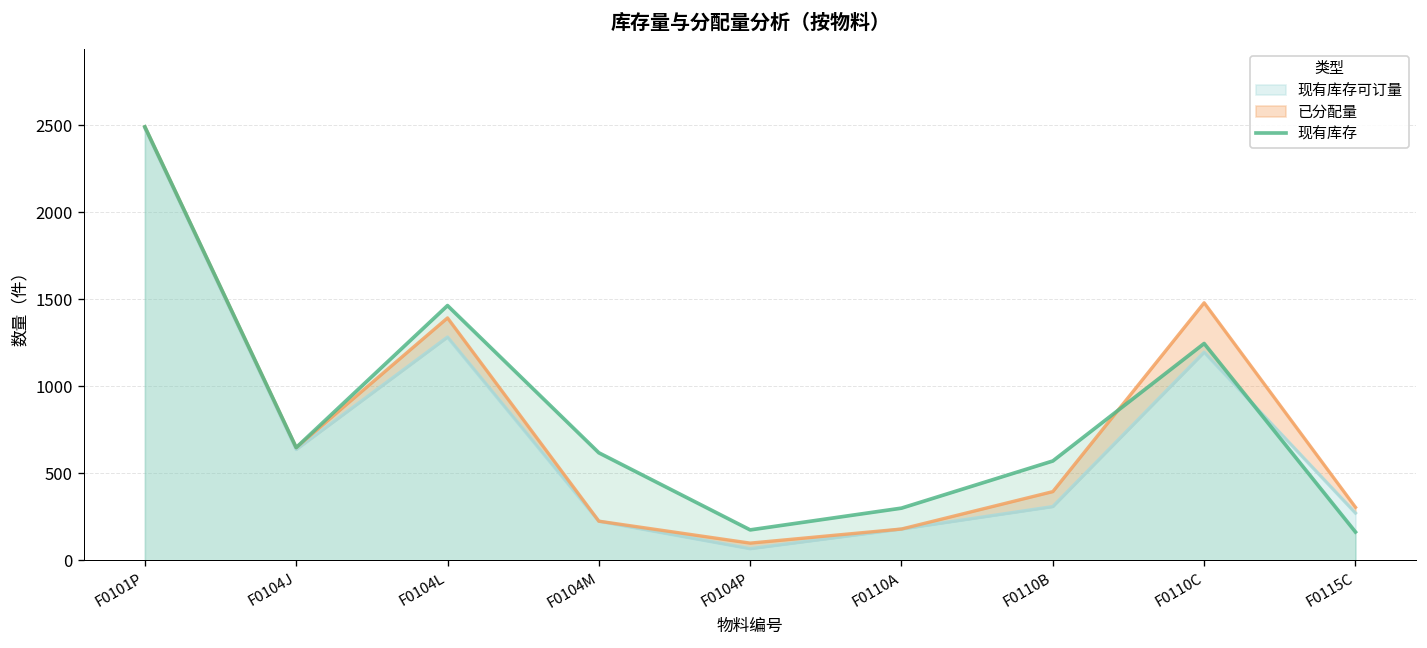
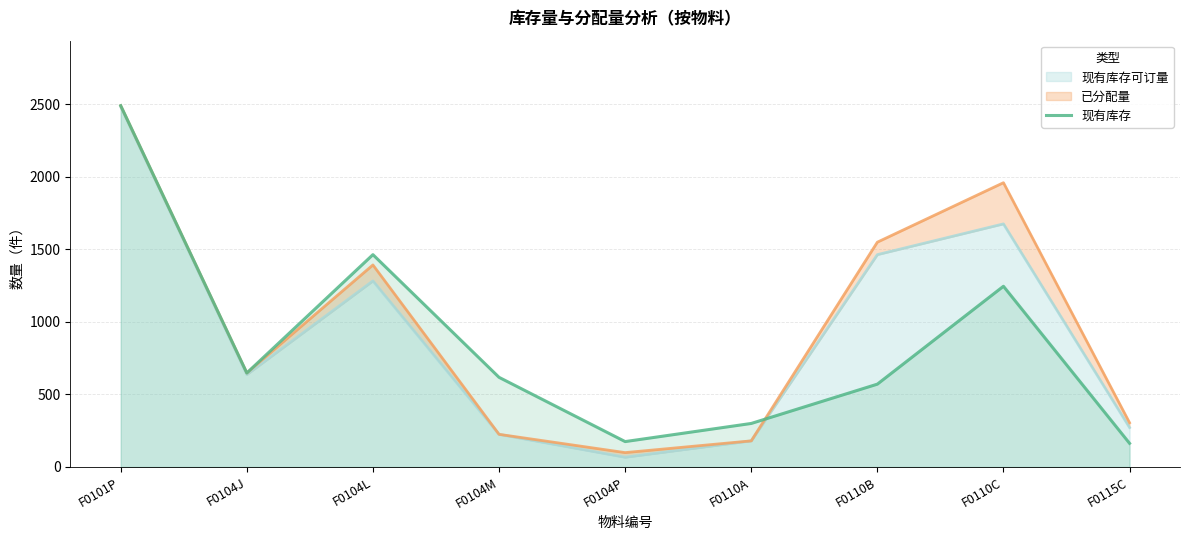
现有库存可订量, F0110B: 310 -> 1460
现有库存可订量, F0110C: 1200 -> 1680
